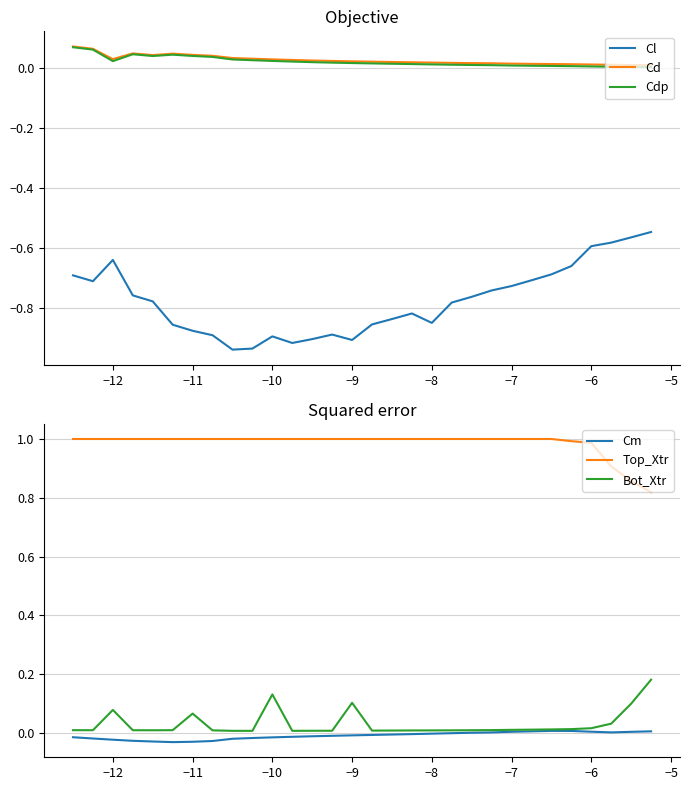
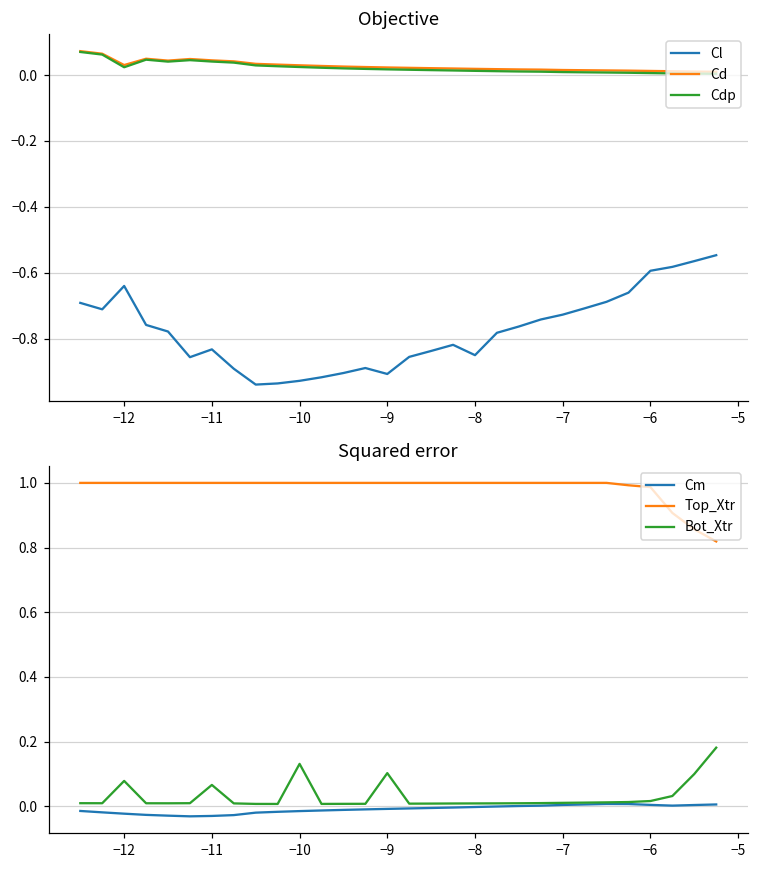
Objective, Cl, −11: -0.88 -> -0.83
Objective, Cl, −10: -0.90 -> -0.93
